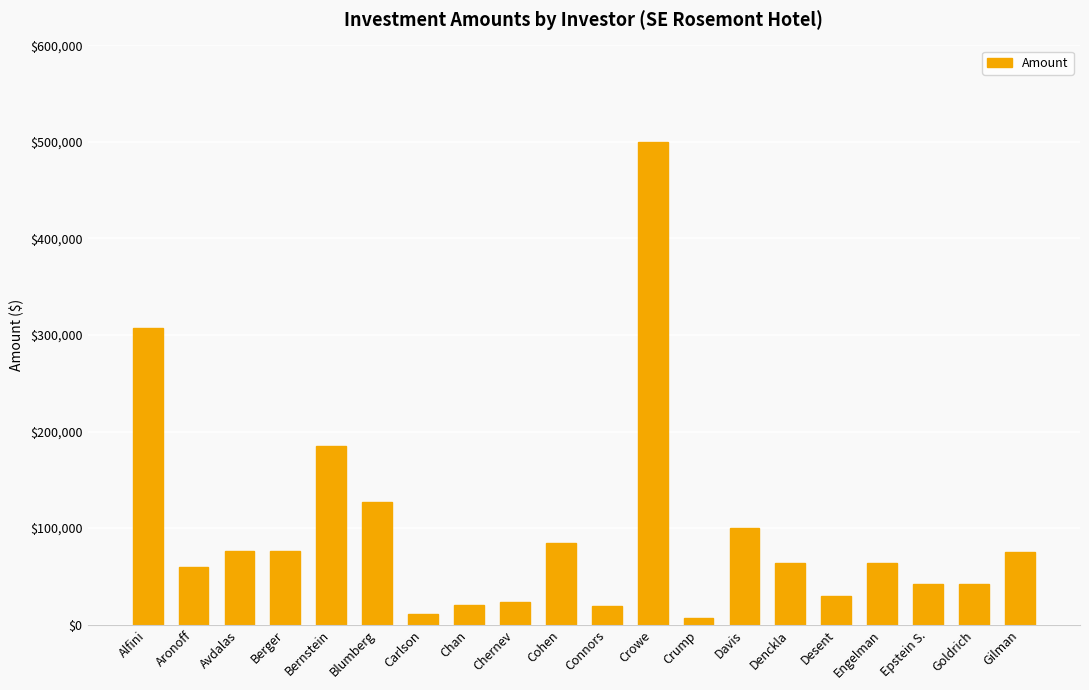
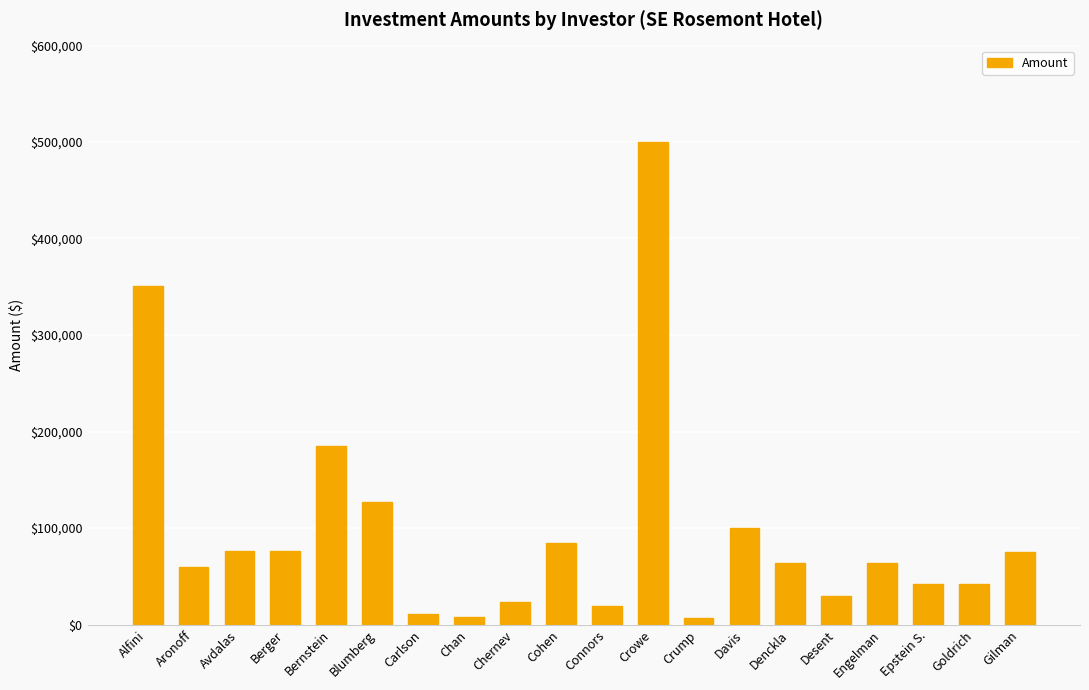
Alfini: $310,000 -> $350,000
Chan: $20,000 -> $10,000
